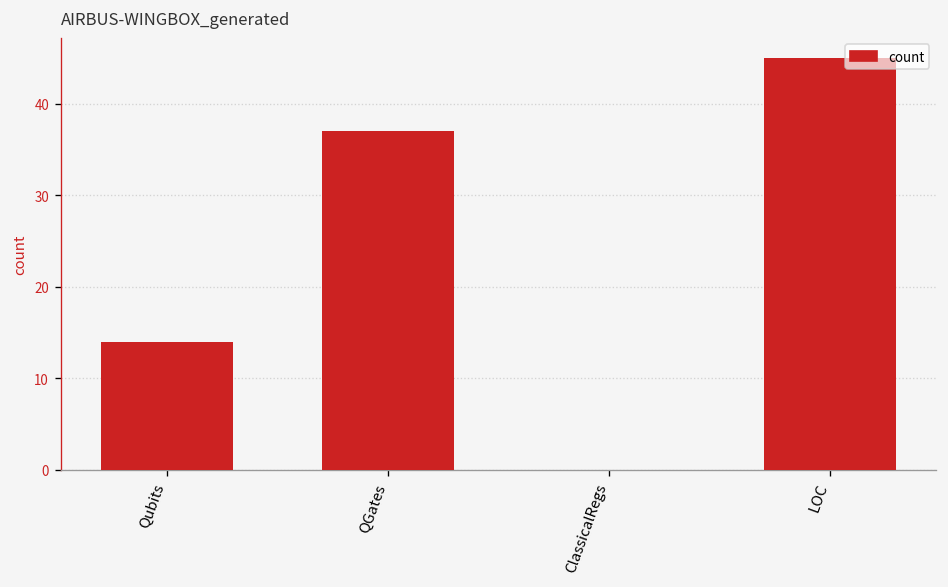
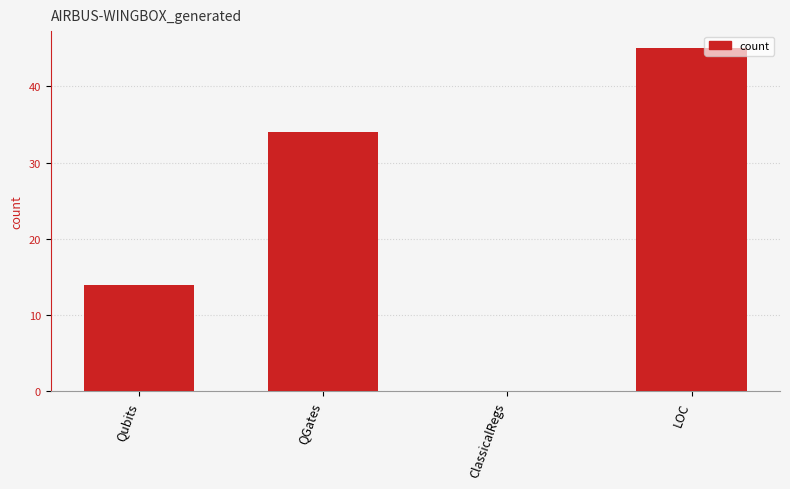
QGates: 37 -> 34
